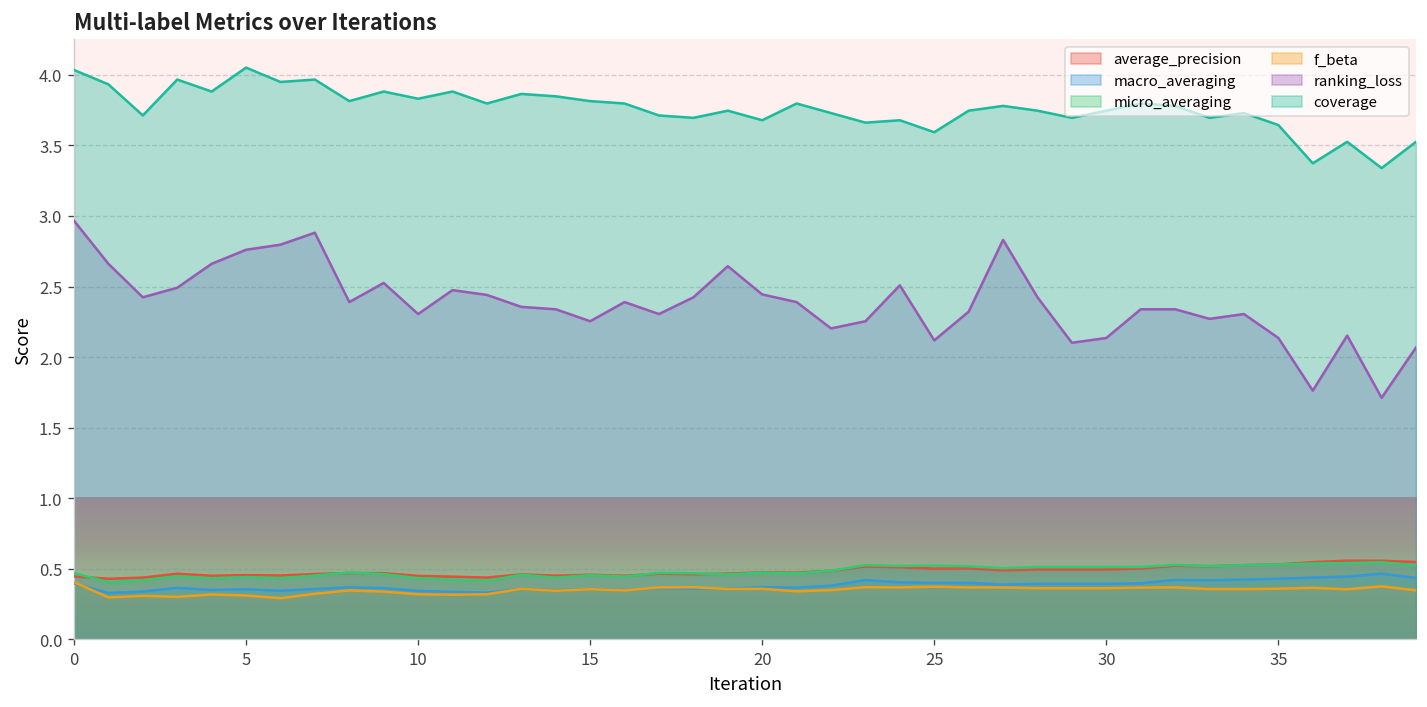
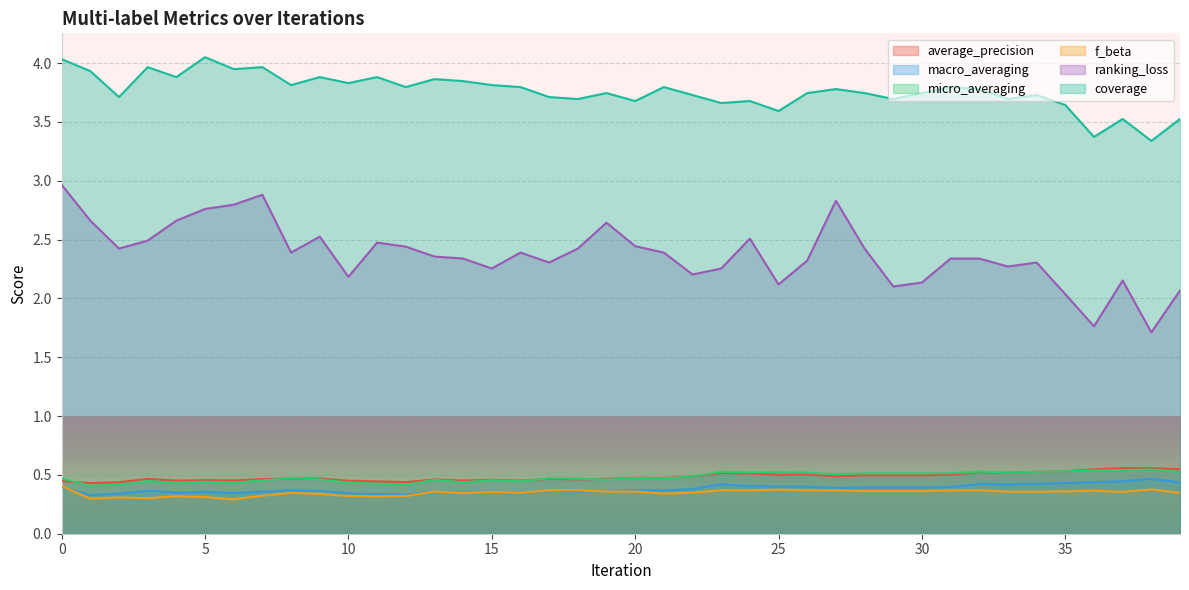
ranking_loss, 10: 2.31 -> 2.18
ranking_loss, 35: 2.14 -> 2.04
